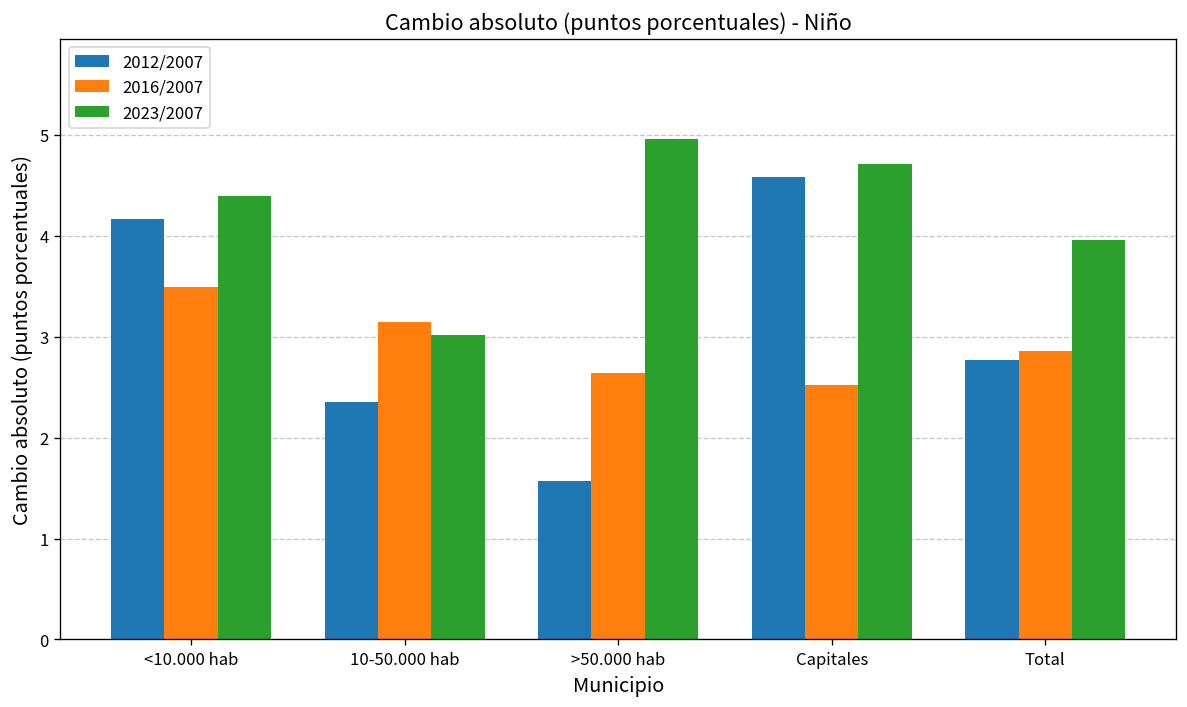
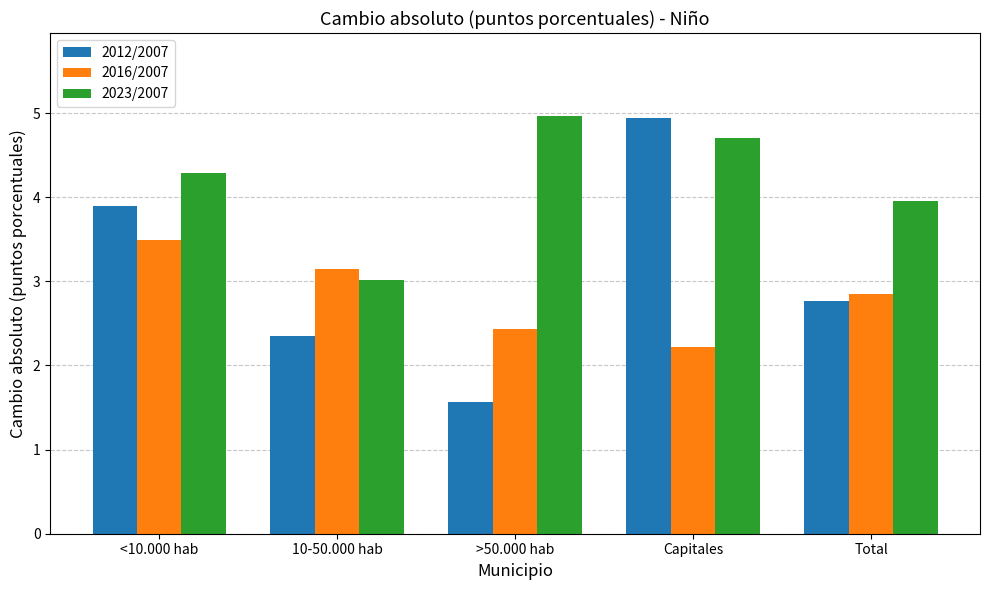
2012/2007, <10.000 hab: 4.2 -> 3.9
2023/2007, <10.000 hab: 4.4 -> 4.3
2016/2007, >50.000 hab: 2.6 -> 2.4
2012/2007, Capitales: 4.6 -> 4.9
2016/2007, Capitales: 2.5 -> 2.2
